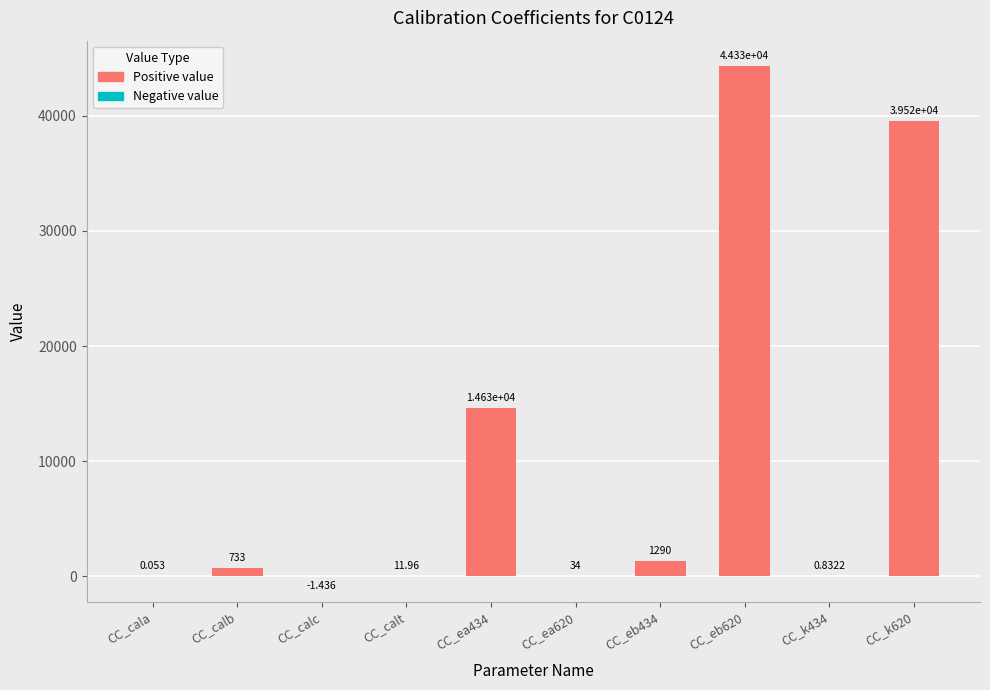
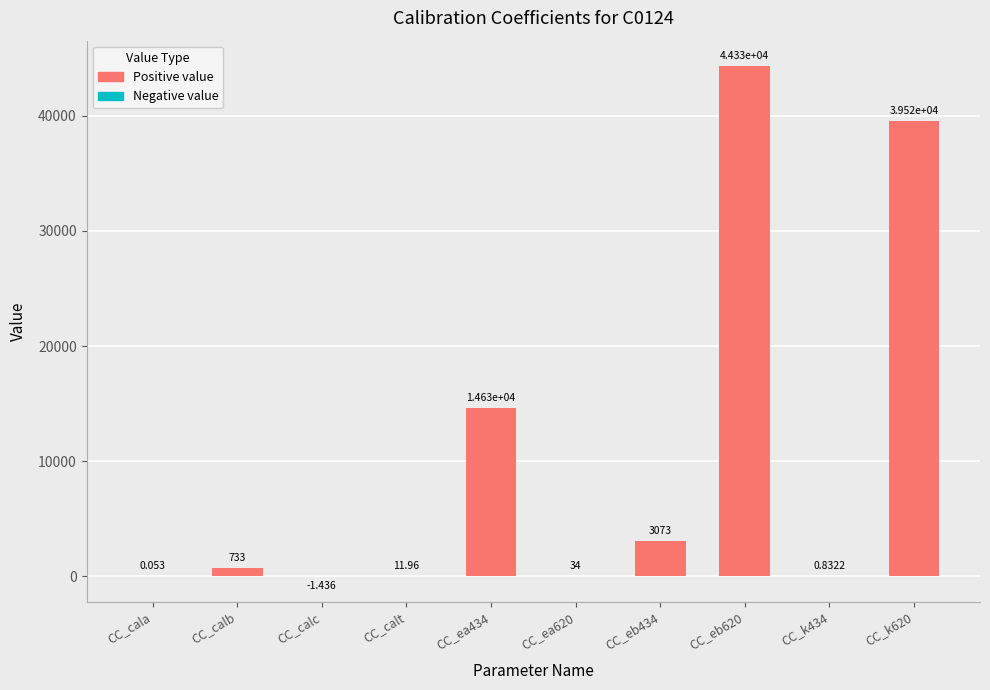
Positive value, CC_eb434: 1290 -> 3073
